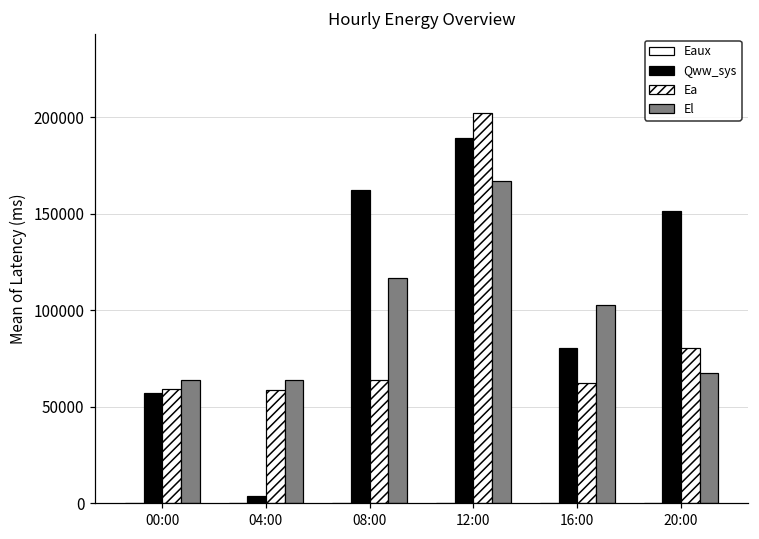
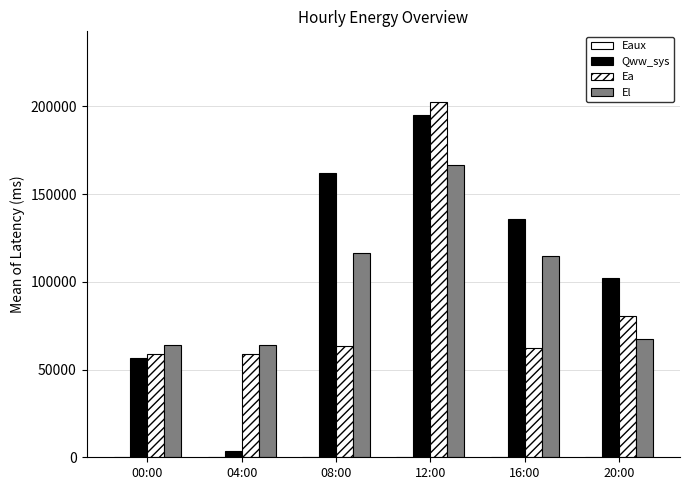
Qww_sys, 12:00: 189000 -> 195000
Qww_sys, 16:00: 80000 -> 136000
El, 16:00: 102000 -> 114000
Qww_sys, 20:00: 151000 -> 102000
